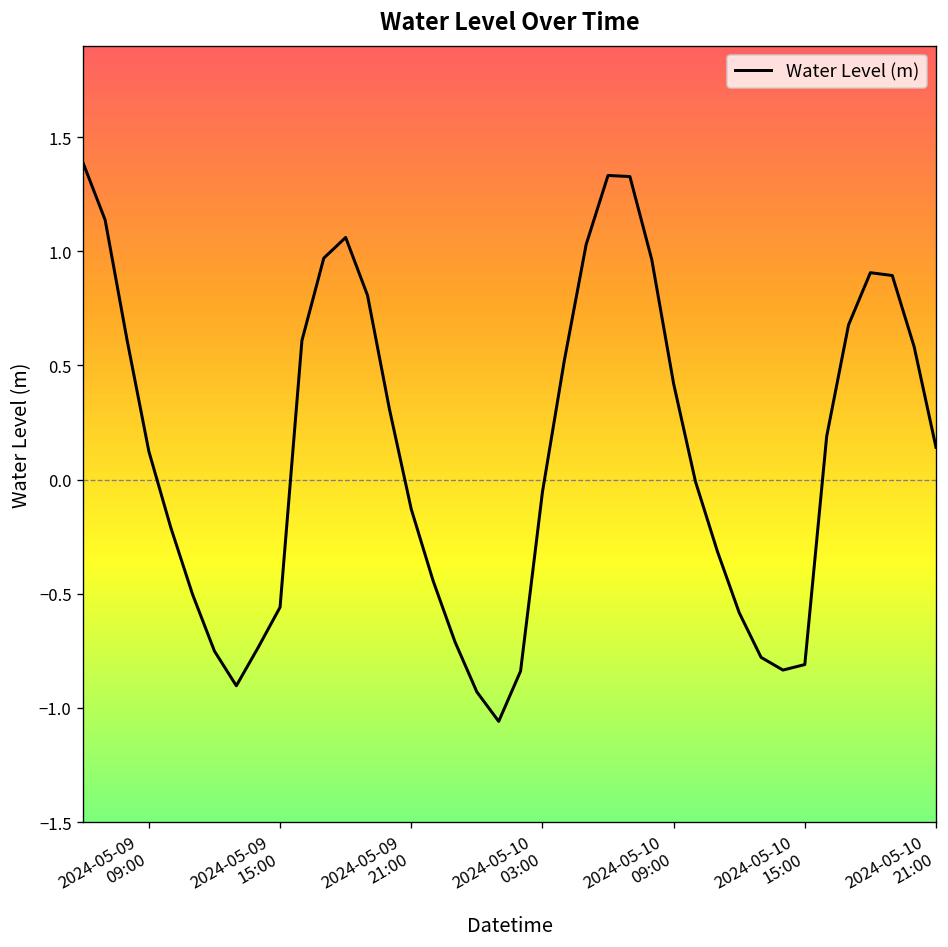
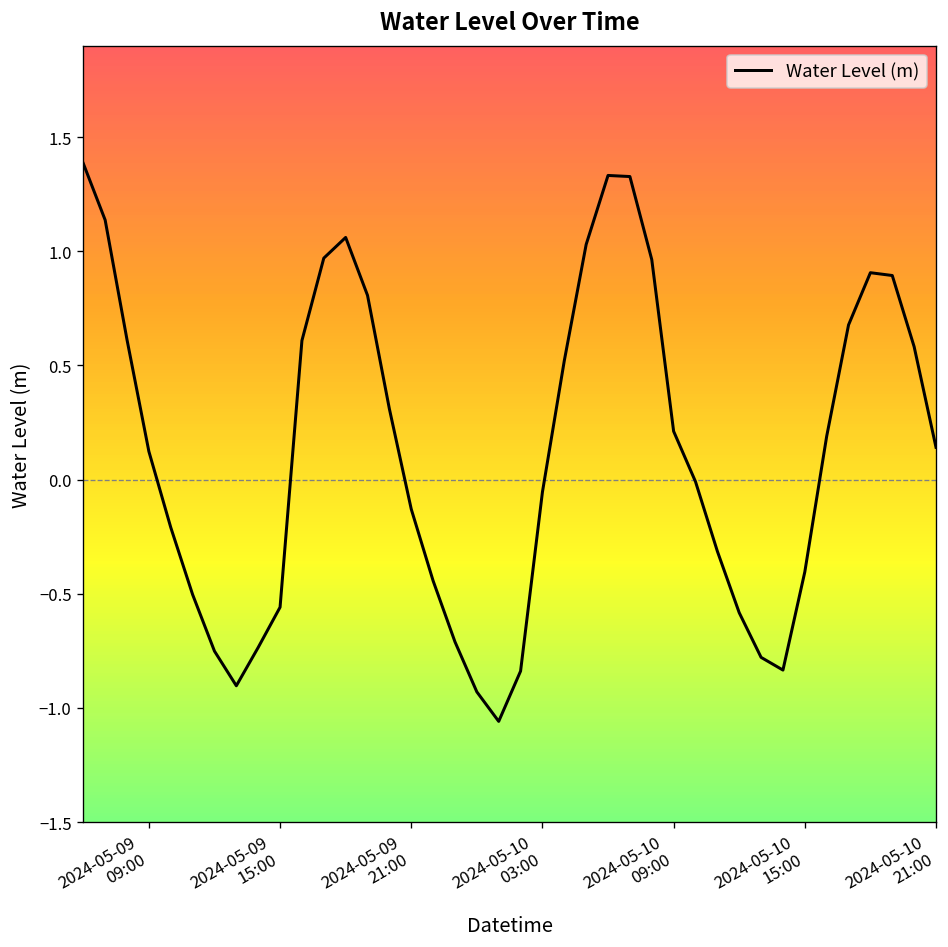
2024-05-10 09:00: 0.42 -> 0.21
2024-05-10 15:00: -0.81 -> -0.40
